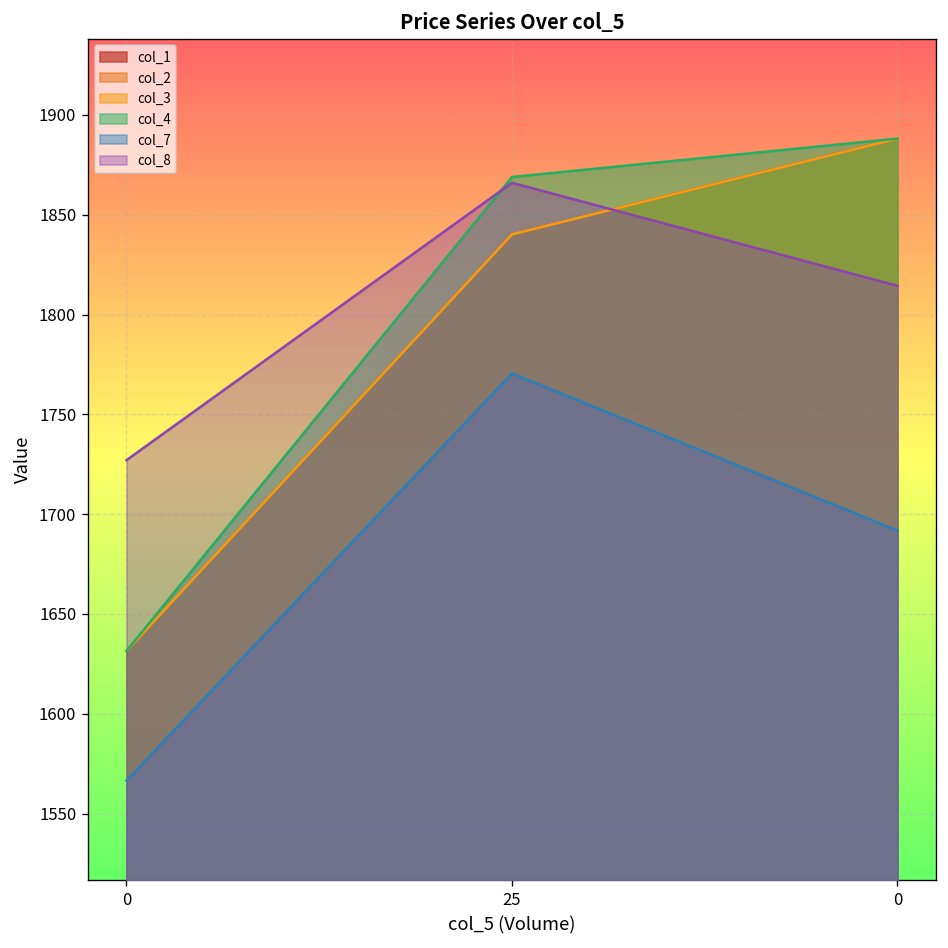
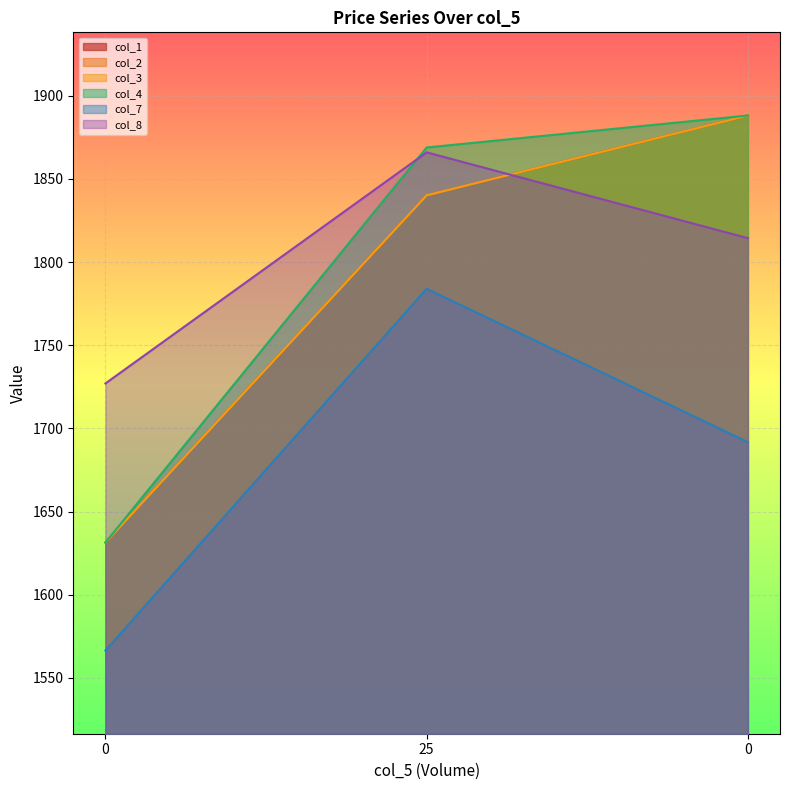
col_7, 25: 1771 -> 1784
